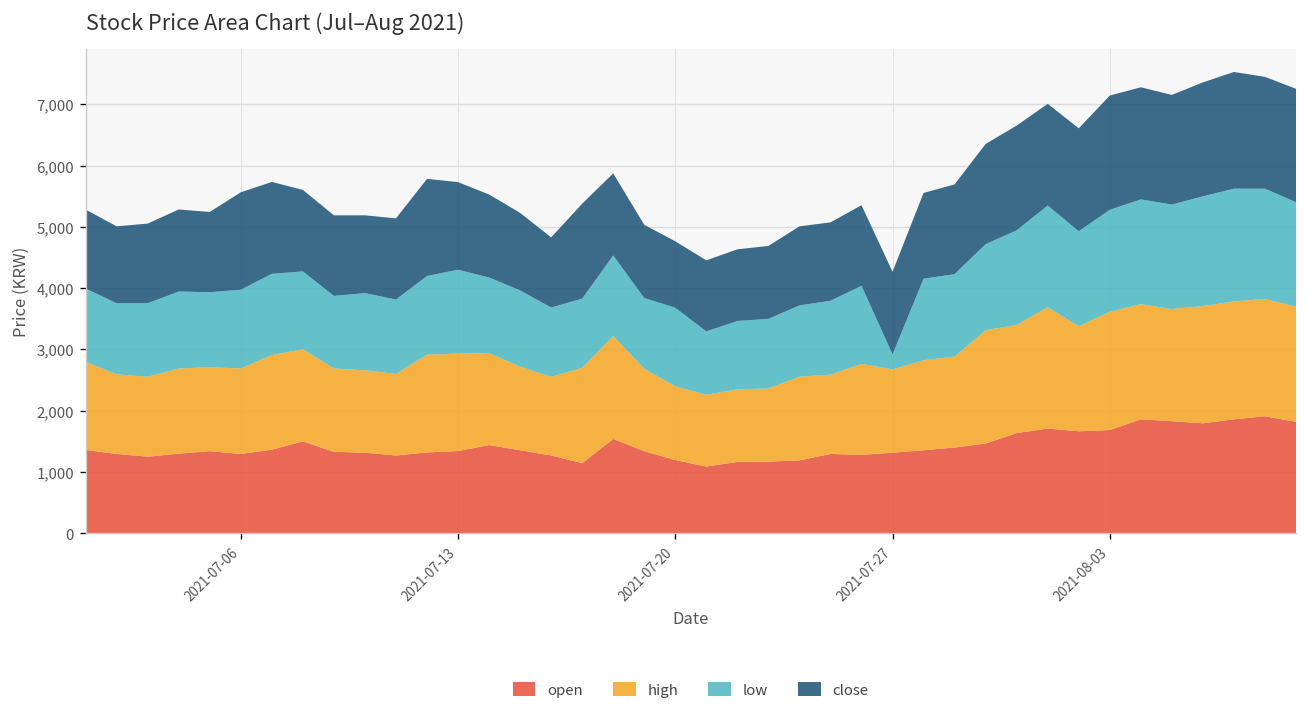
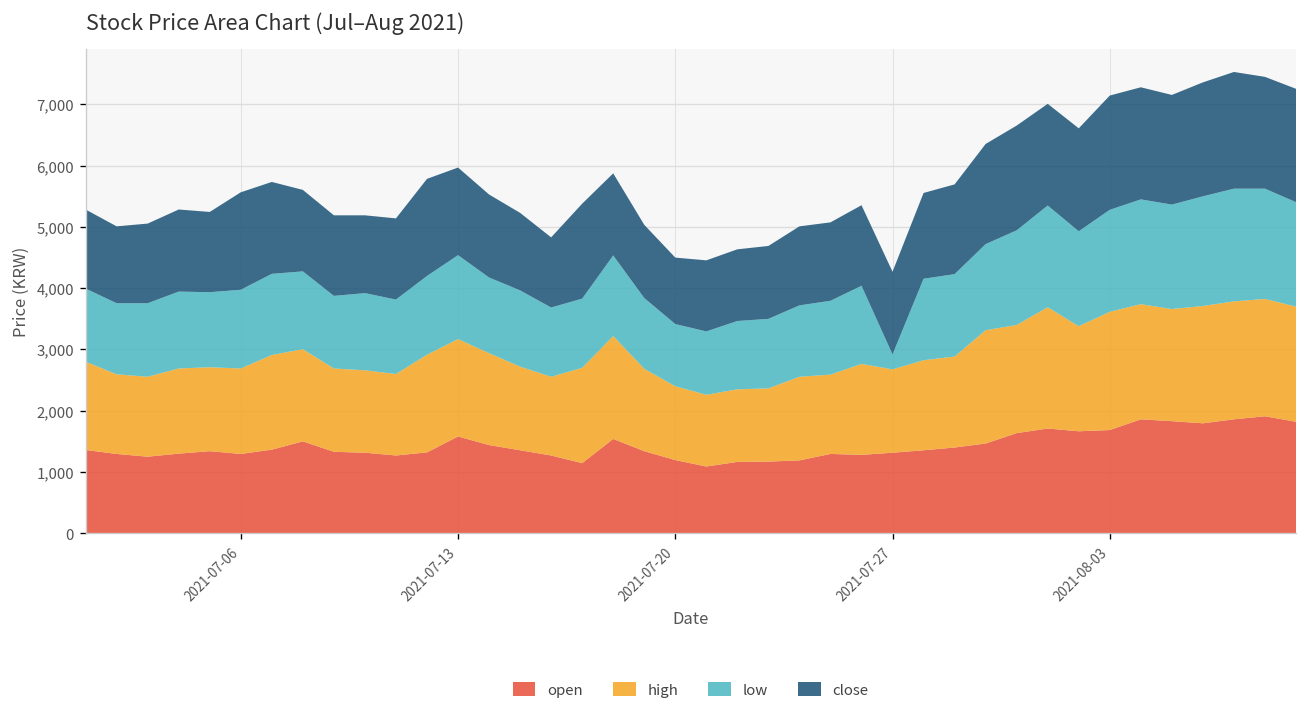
open, 2021-07-13: 1,300 -> 1,600
low, 2021-07-20: 1,300 -> 1,000
